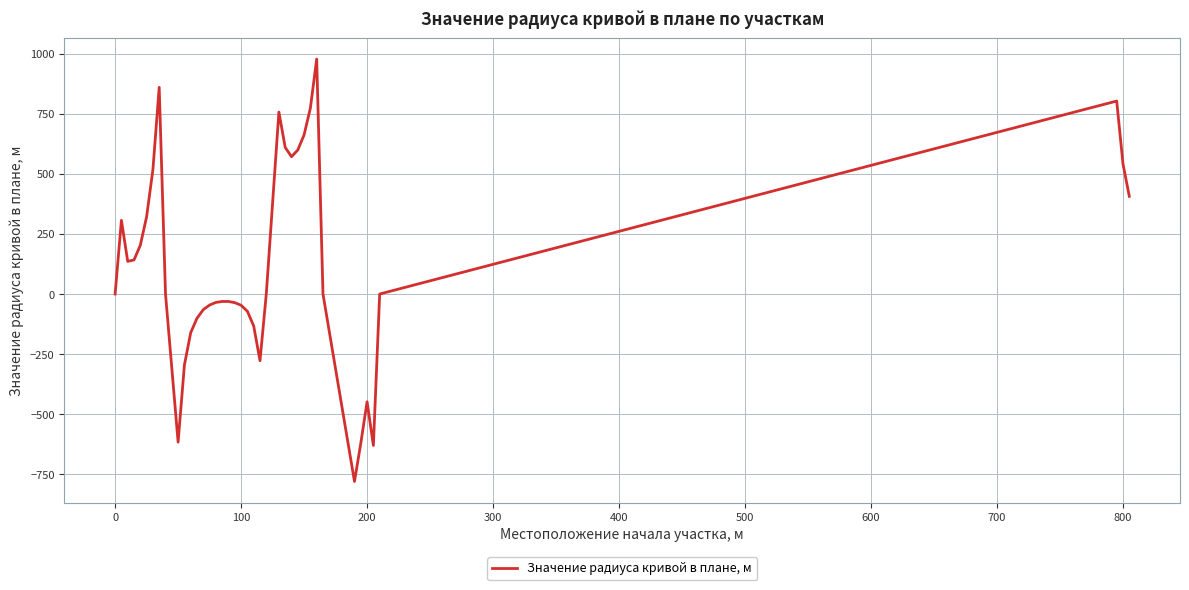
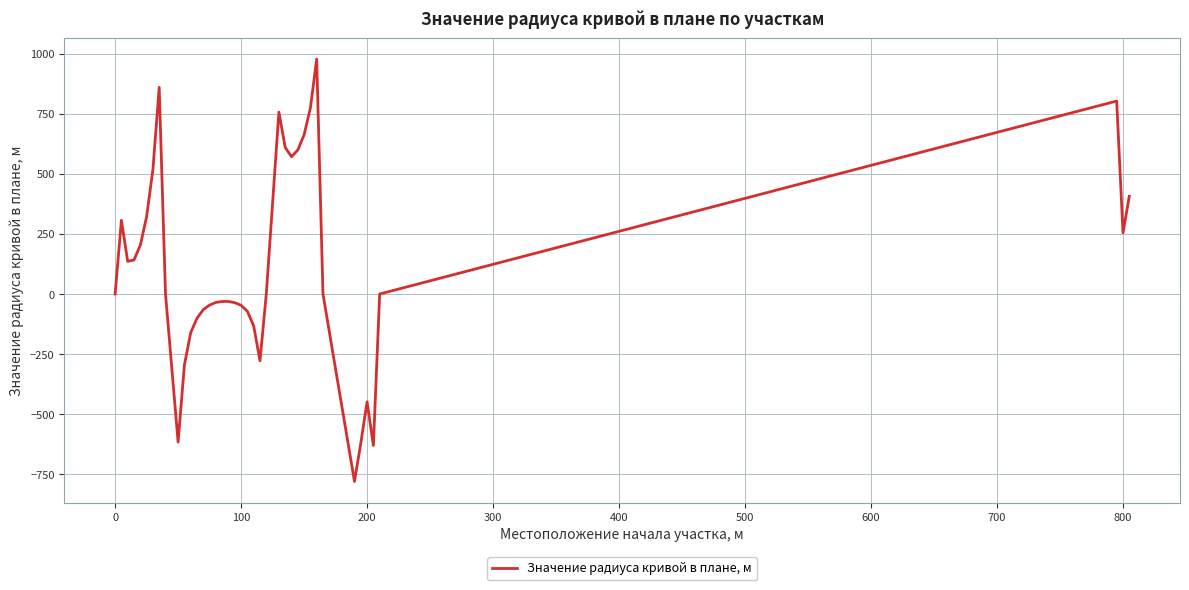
800: 540 -> 260
